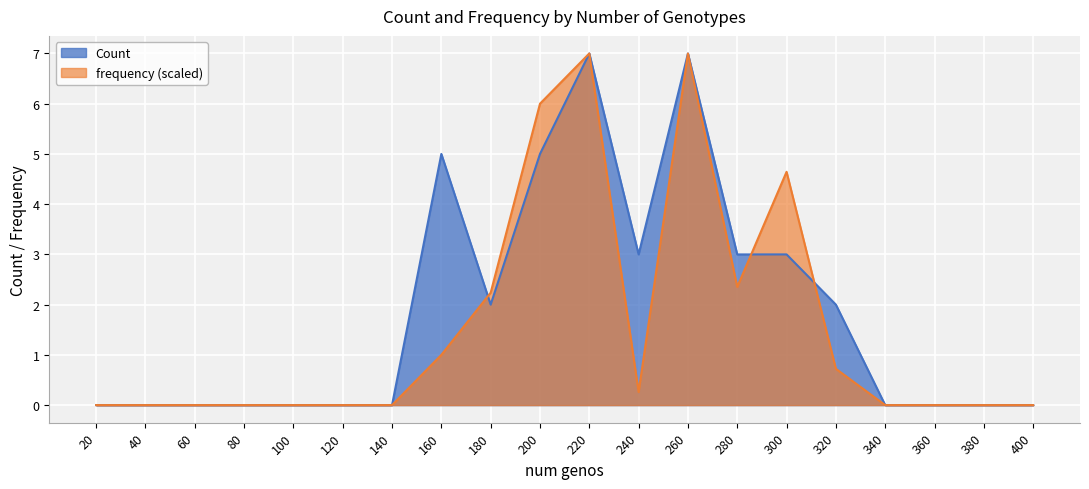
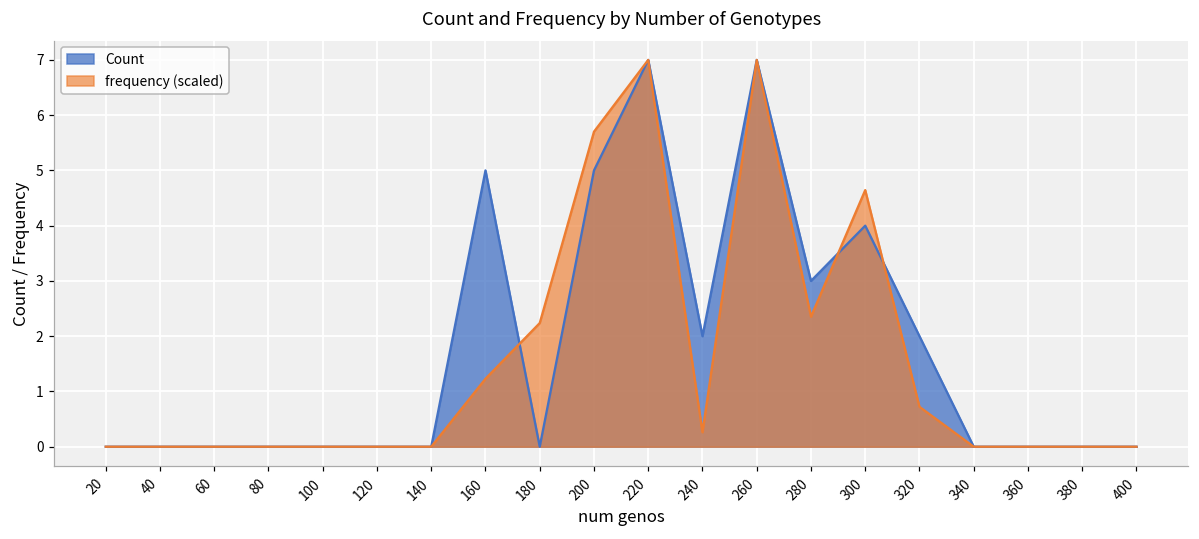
frequency (scaled), 160: 1.0 -> 1.2
Count, 180: 2 -> 0
frequency (scaled), 200: 6.0 -> 5.7
Count, 240: 3 -> 2
Count, 300: 3 -> 4
